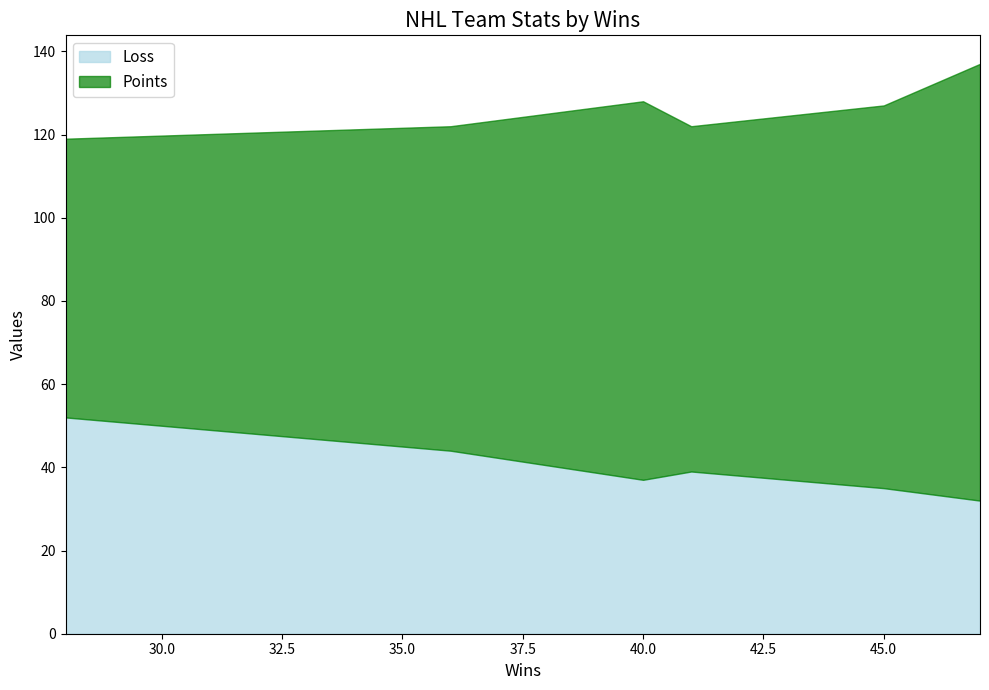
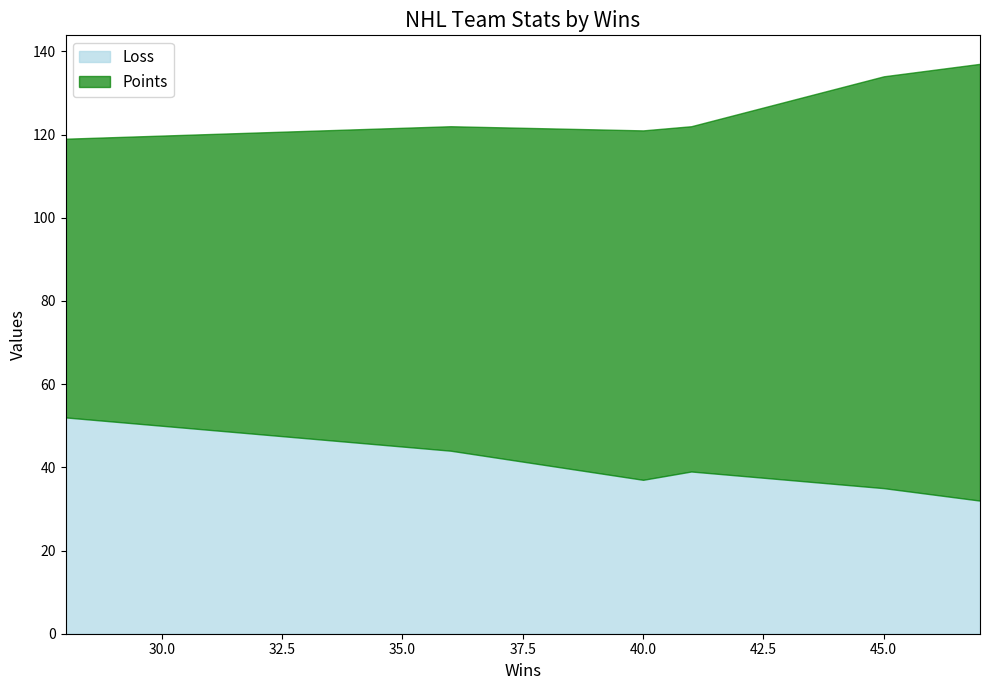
Points, 40.0: 91 -> 84
Points, 45.0: 92 -> 99
